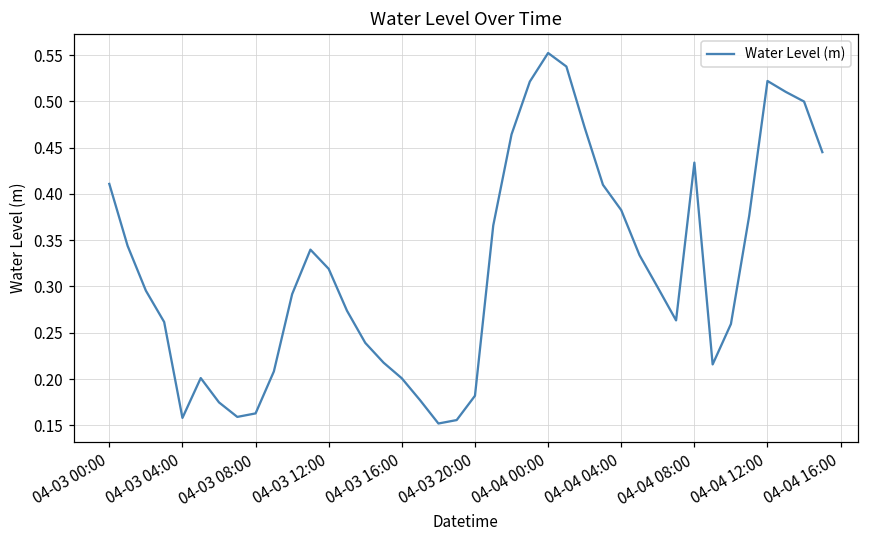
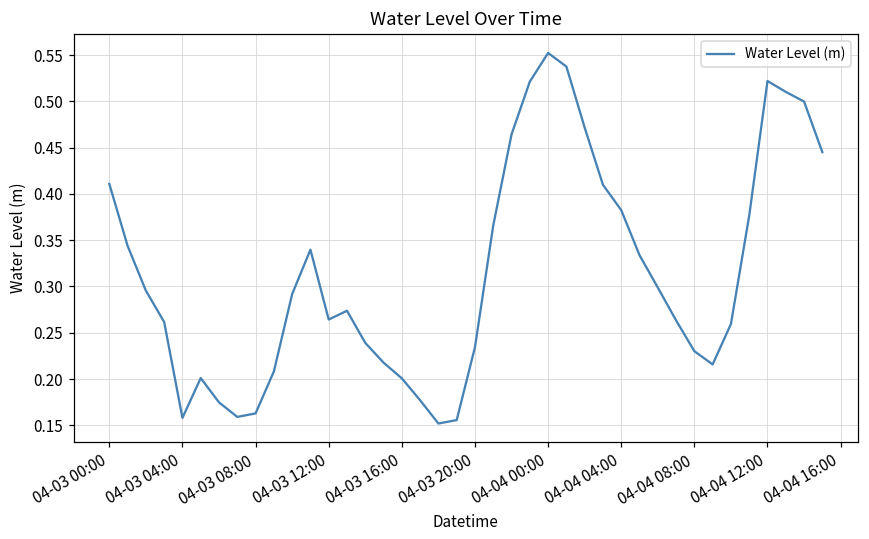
04-03 12:00: 0.32 -> 0.26
04-03 20:00: 0.18 -> 0.23
04-04 08:00: 0.43 -> 0.23
